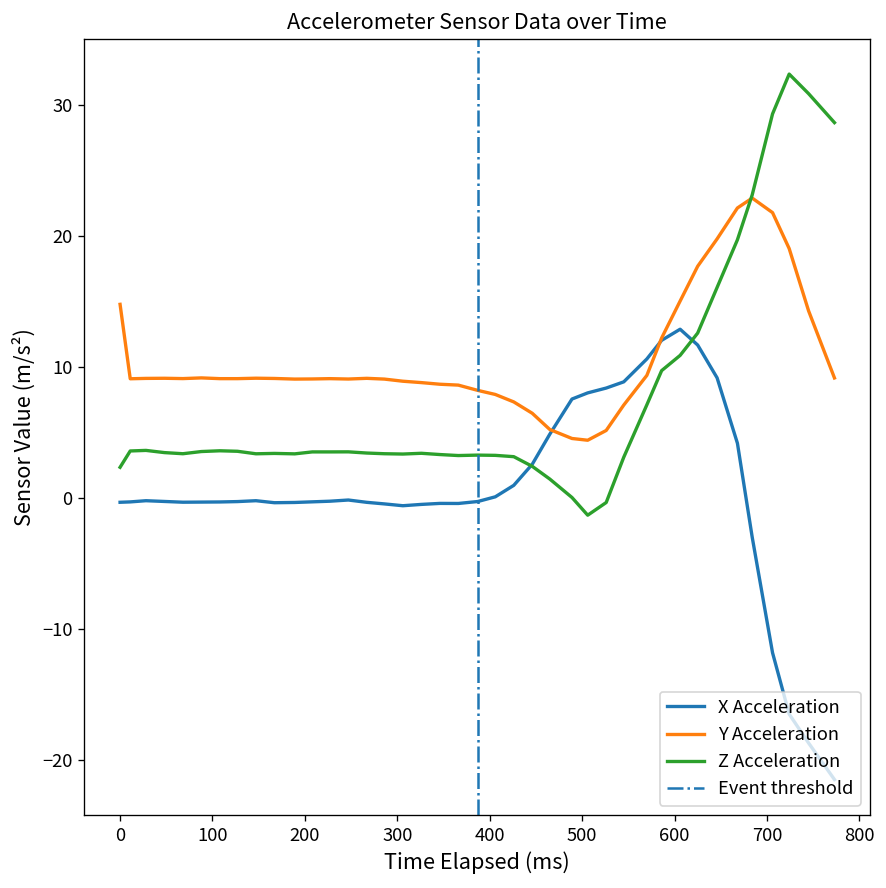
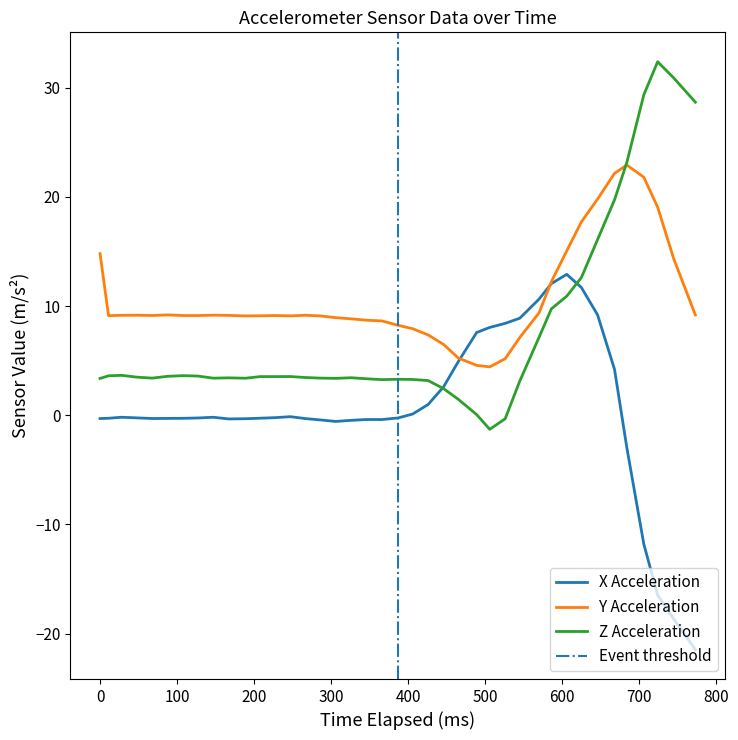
Z Acceleration, 0: 2.4 -> 3.4
